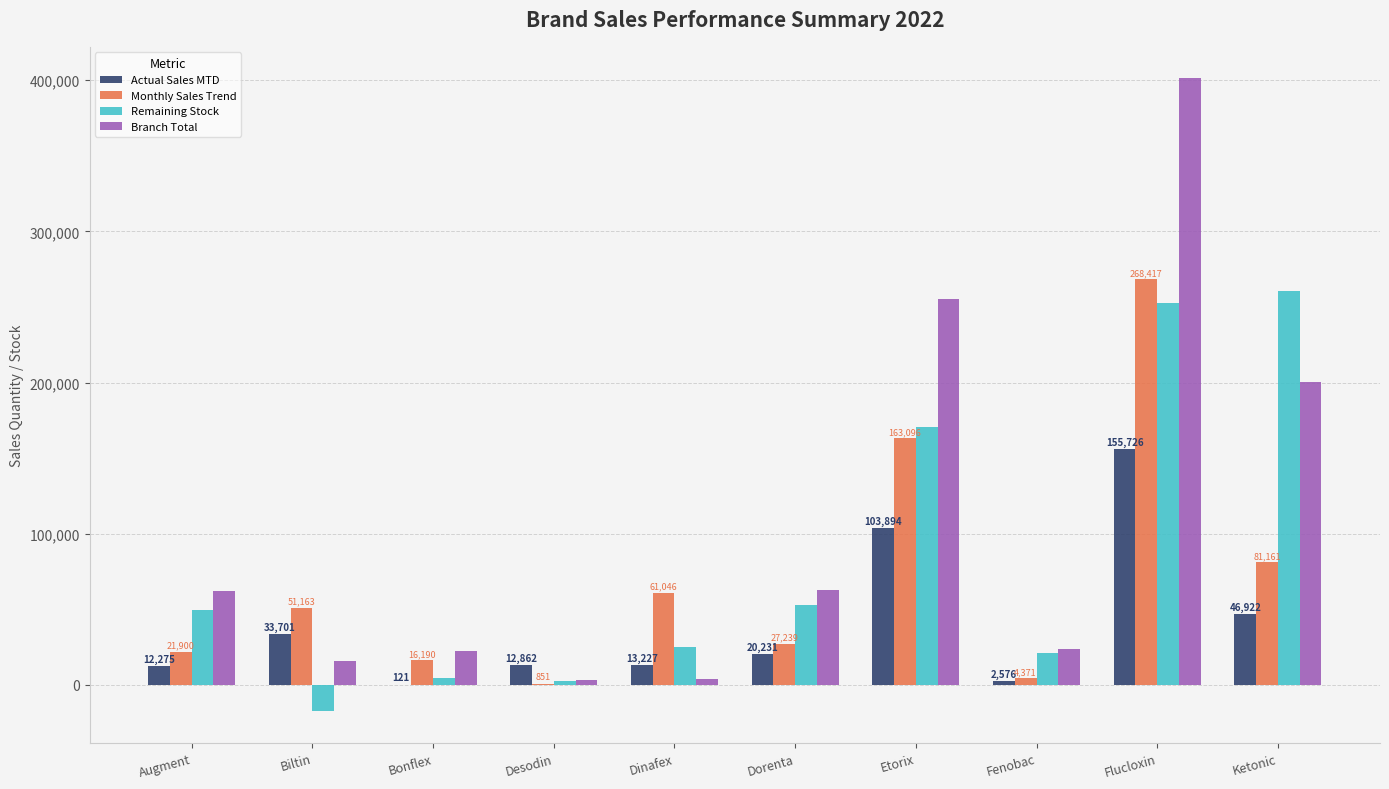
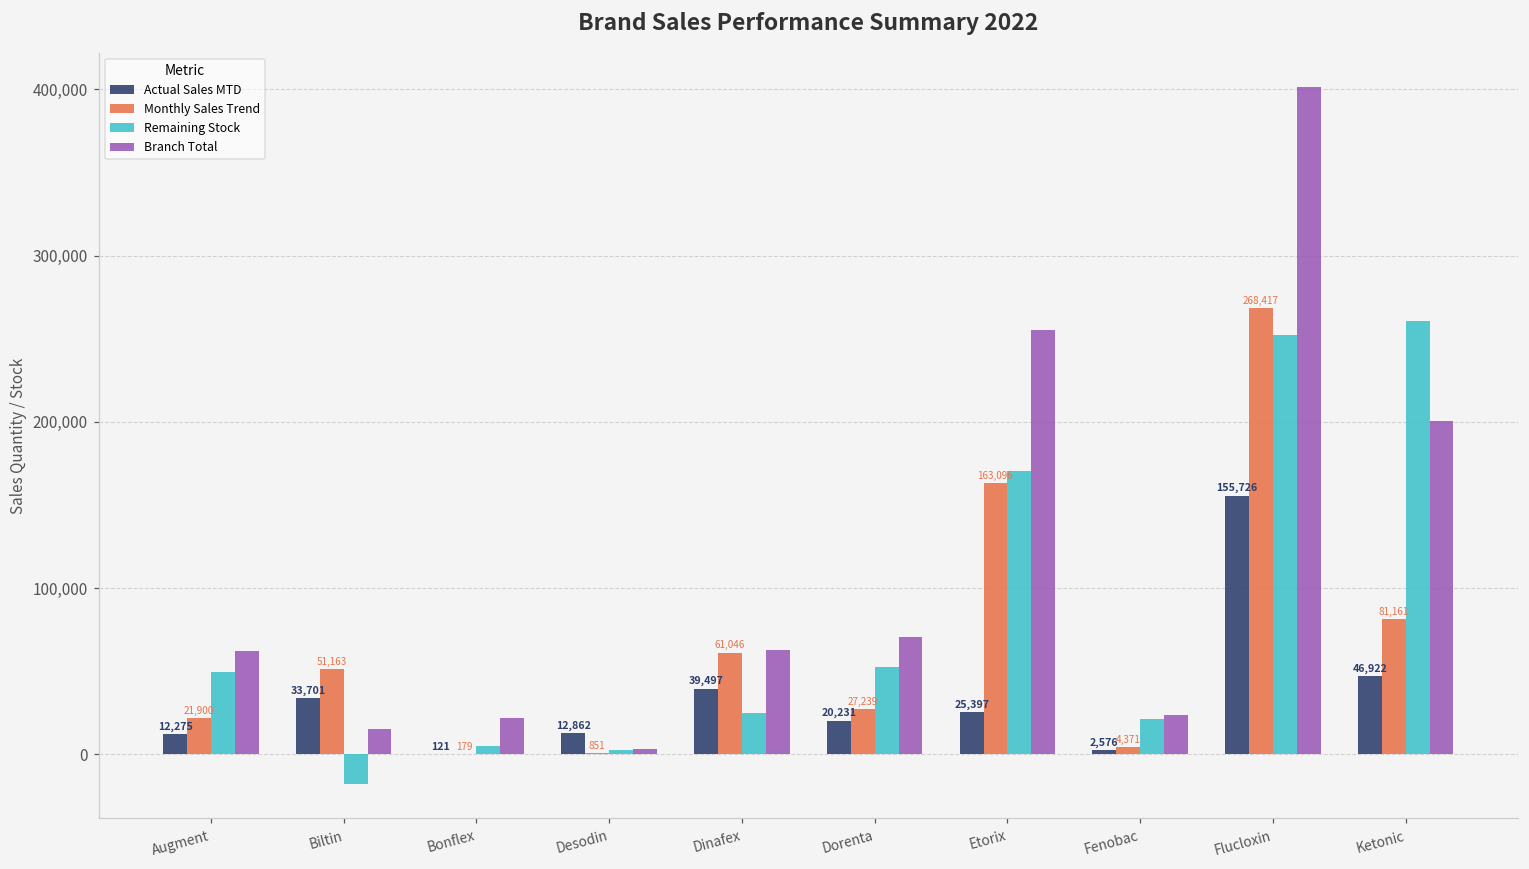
Monthly Sales Trend, Bonflex: 16,190 -> 179
Actual Sales MTD, Dinafex: 13,227 -> 39,497
Branch Total, Dinafex: 4,000 -> 63,000
Branch Total, Dorenta: 63,000 -> 71,000
Actual Sales MTD, Etorix: 103,894 -> 25,397
